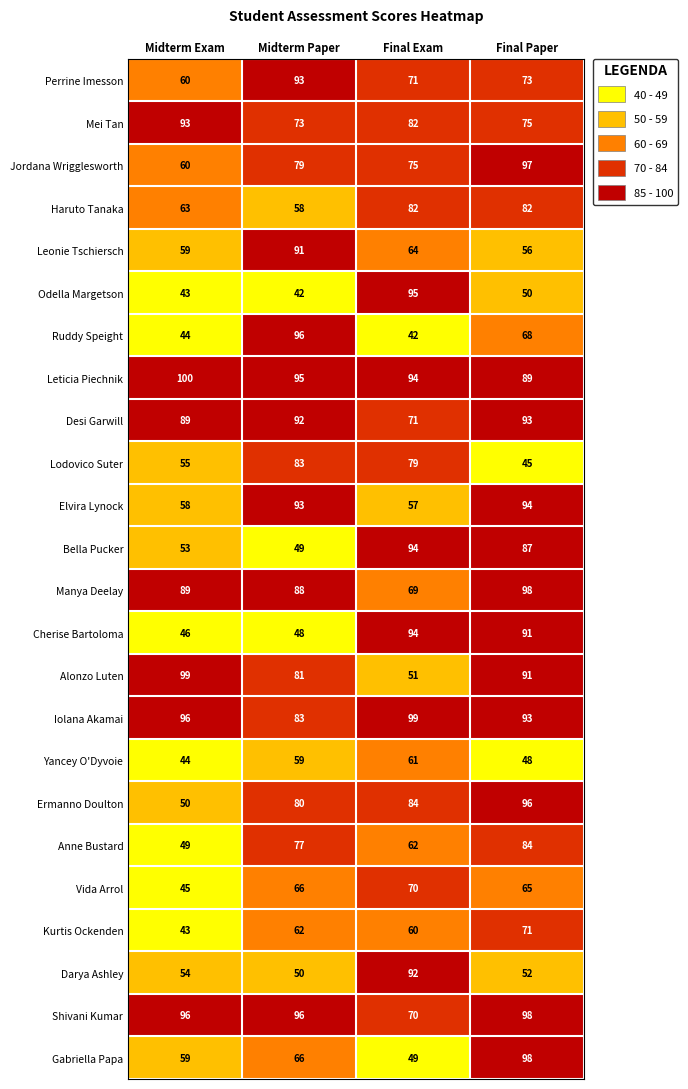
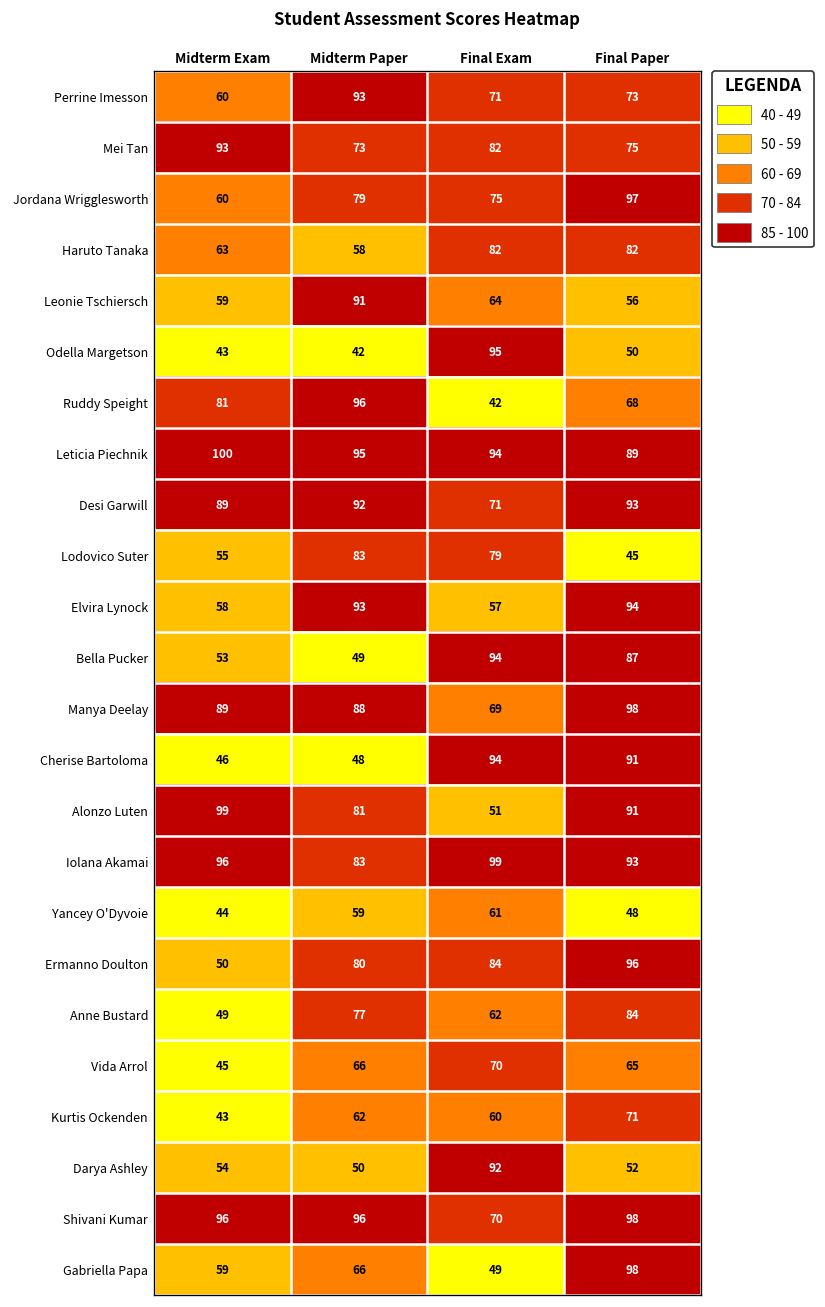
Ruddy Speight, Midterm Exam: 44 -> 81
